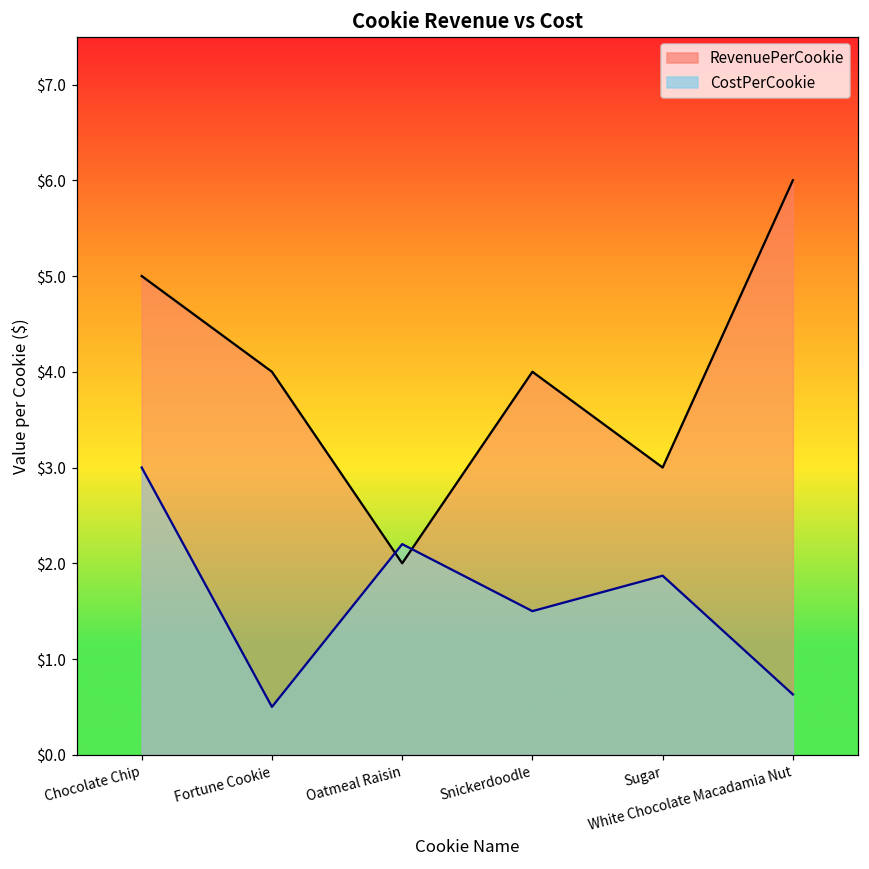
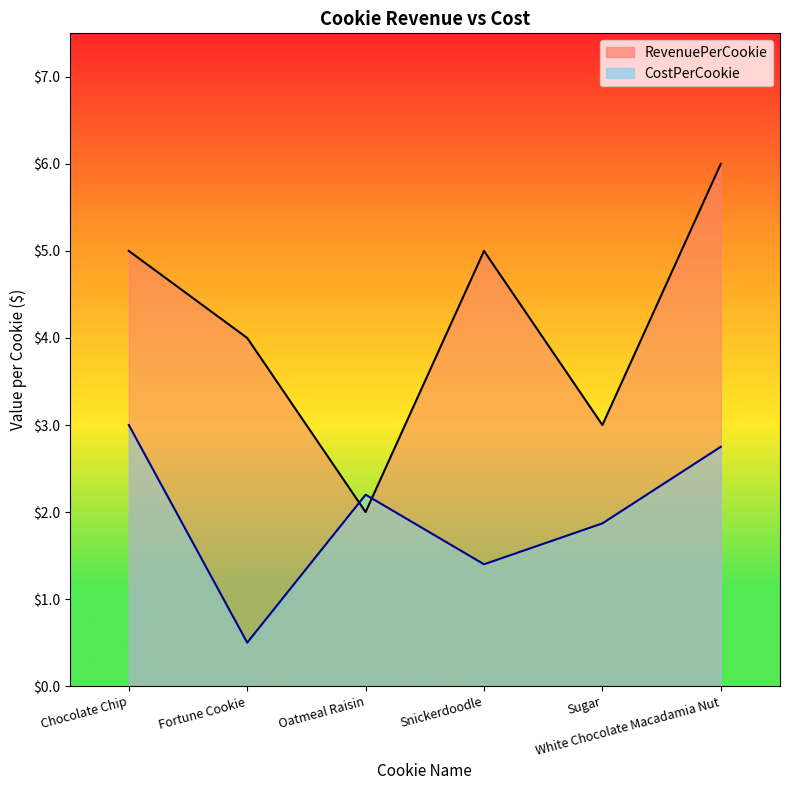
RevenuePerCookie, Snickerdoodle: $4 -> $5
CostPerCookie, Snickerdoodle: $1.5 -> $1.4
CostPerCookie, White Chocolate Macadamia Nut: $0.6 -> $2.8
